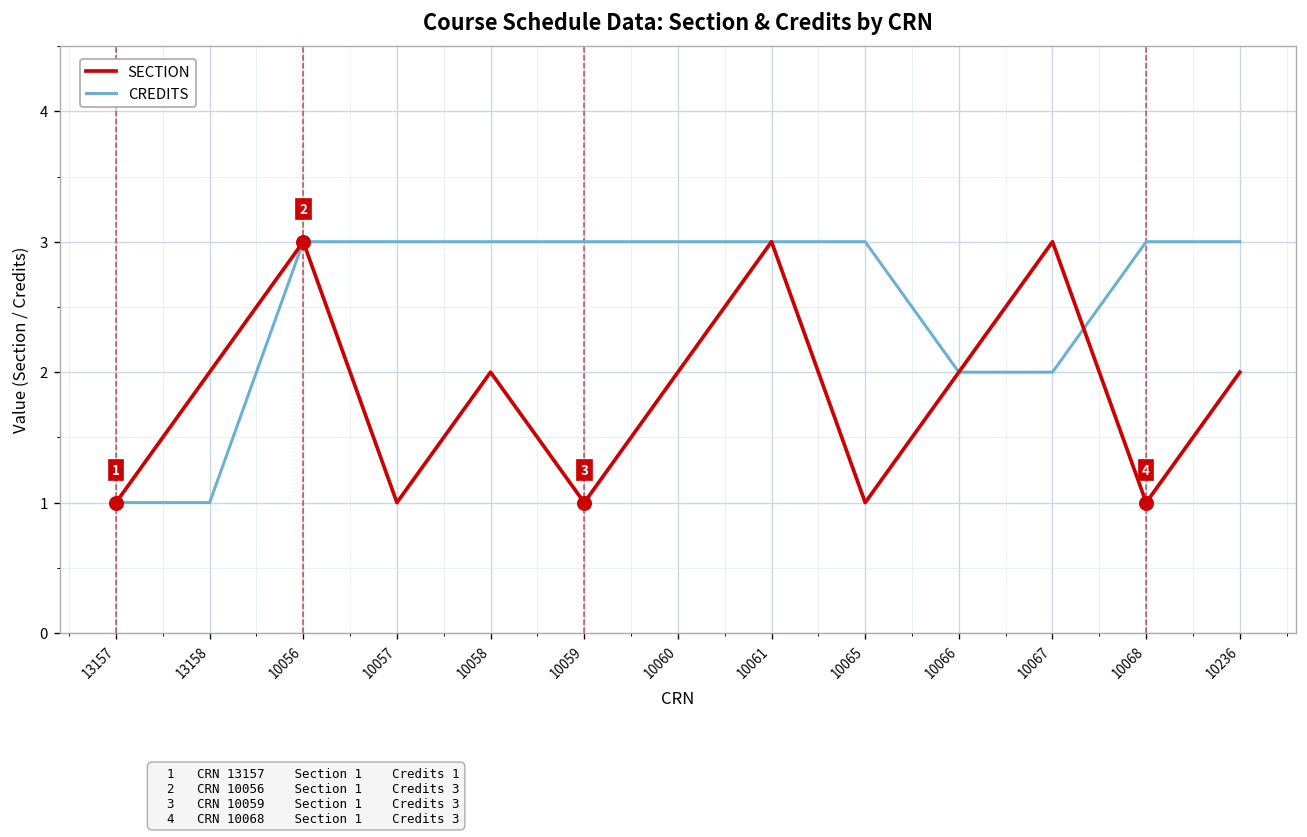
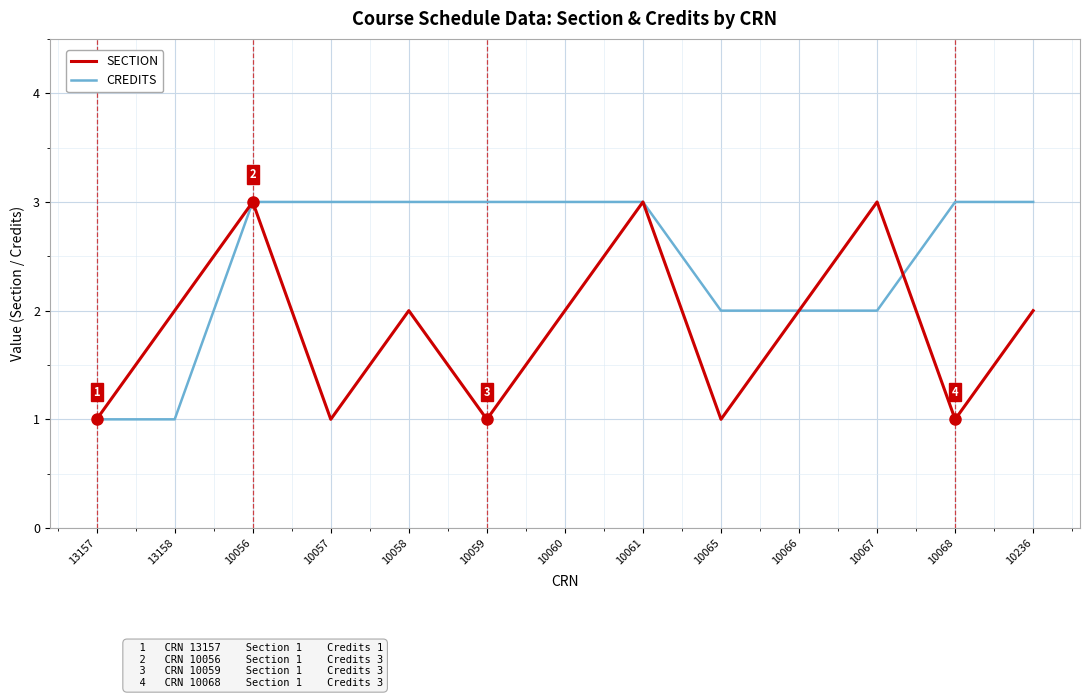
CREDITS, 10065: 3 -> 2
